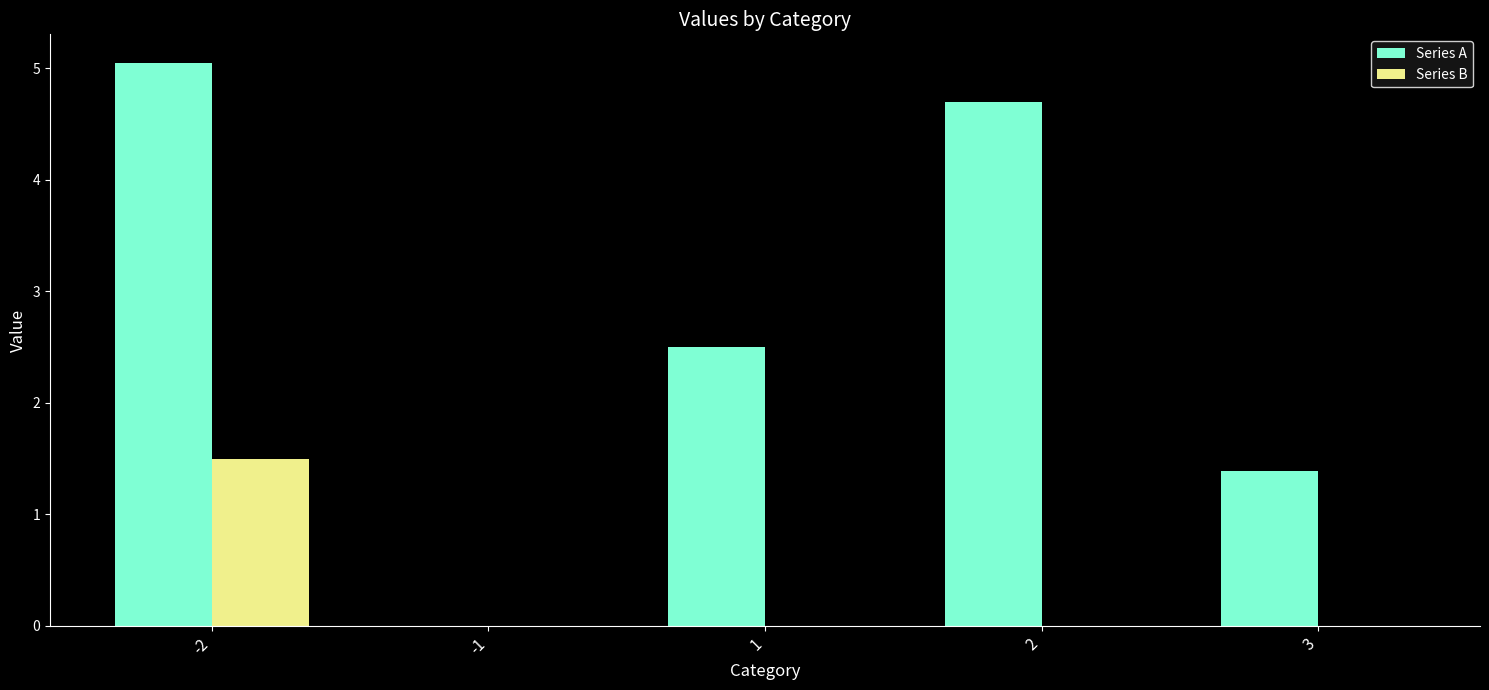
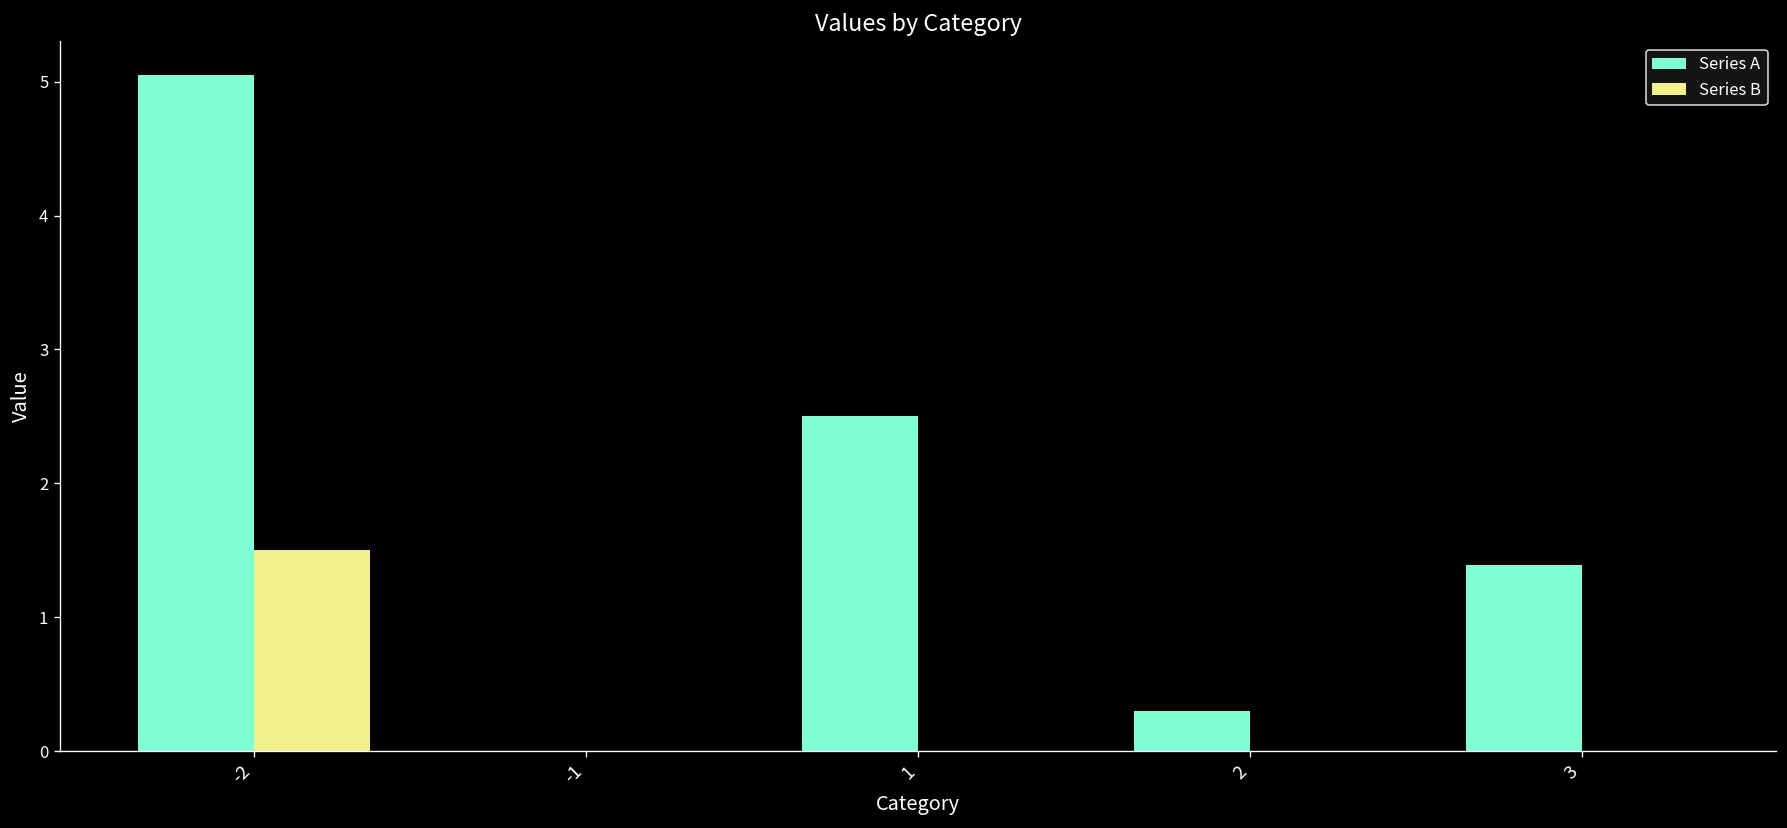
Series A, 2: 4.7 -> 0.3
